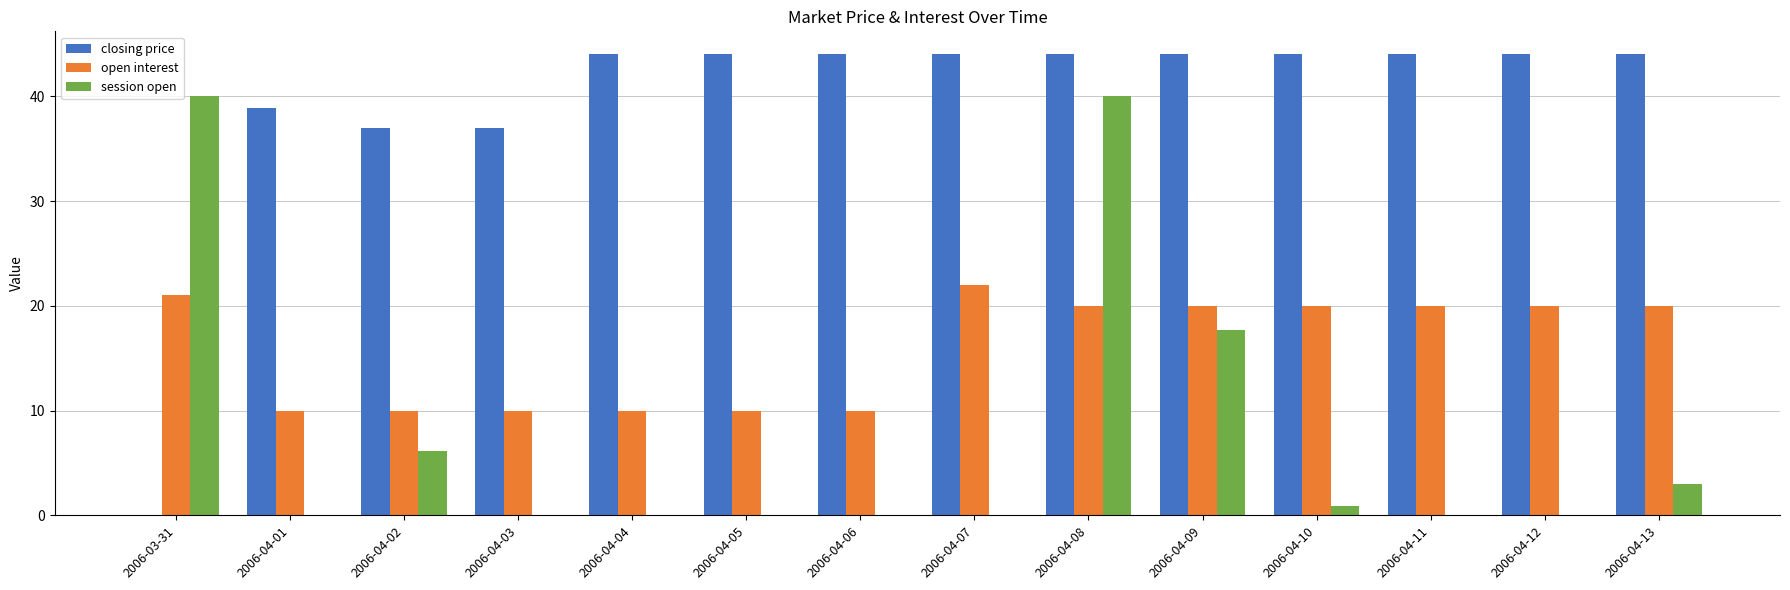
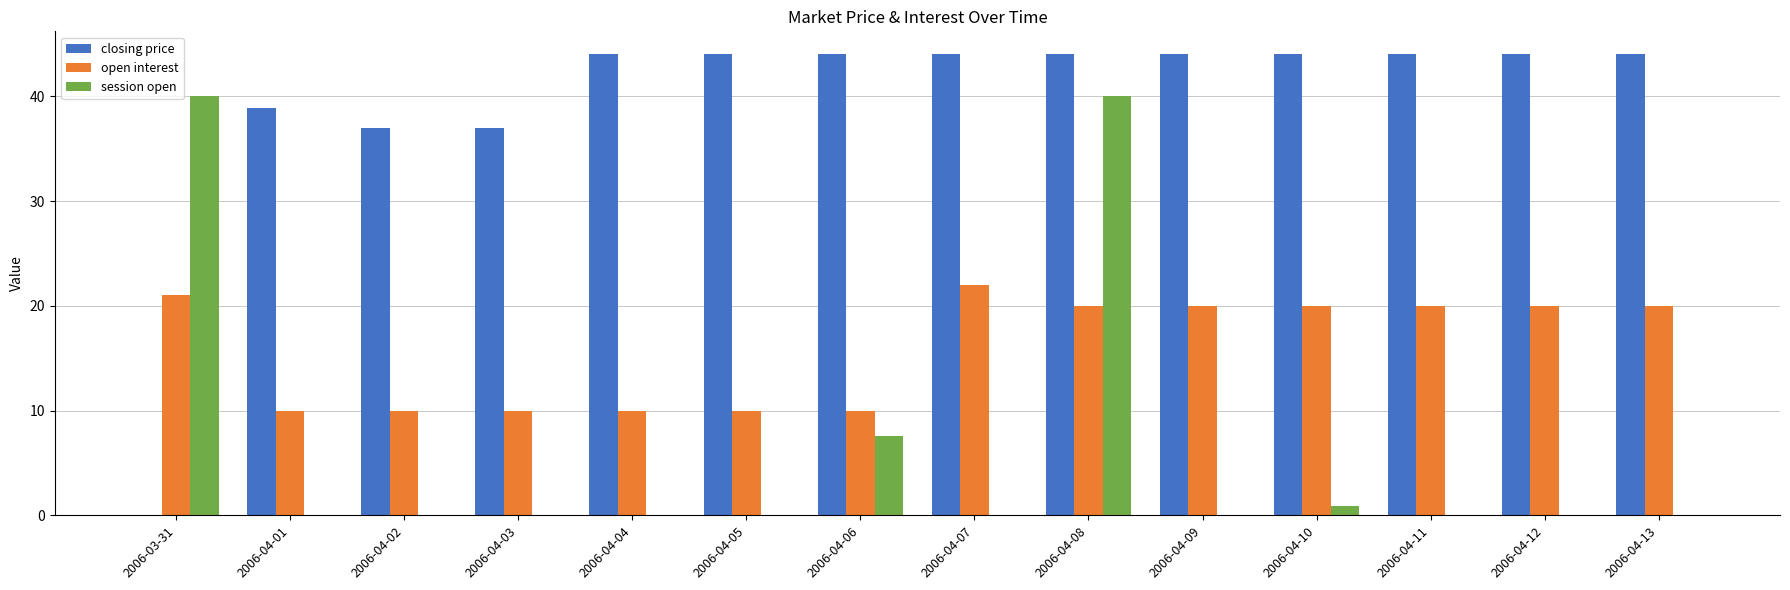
session open, 2006-04-02: 6.1 -> 0.0
session open, 2006-04-06: 0.0 -> 7.6
session open, 2006-04-09: 17.7 -> 0.0
session open, 2006-04-13: 3 -> 0
